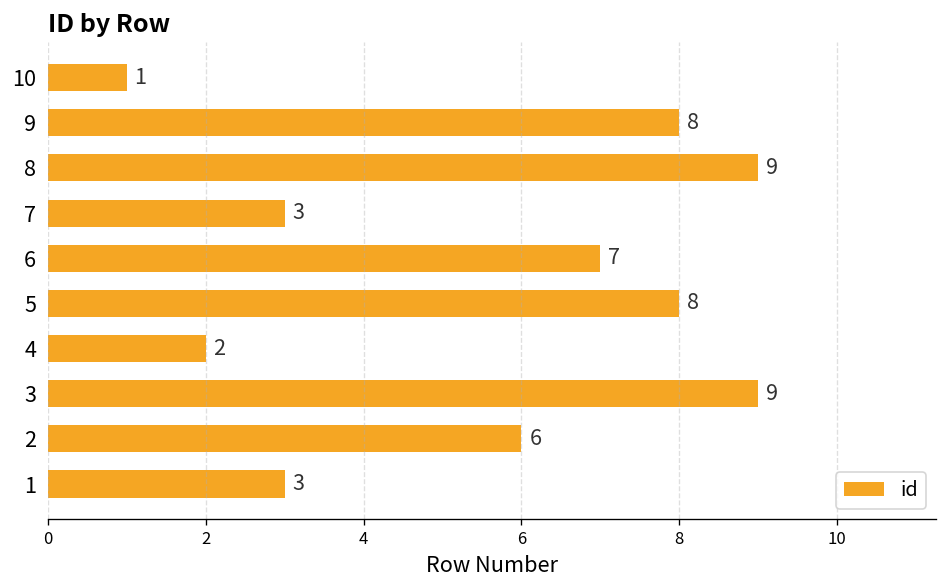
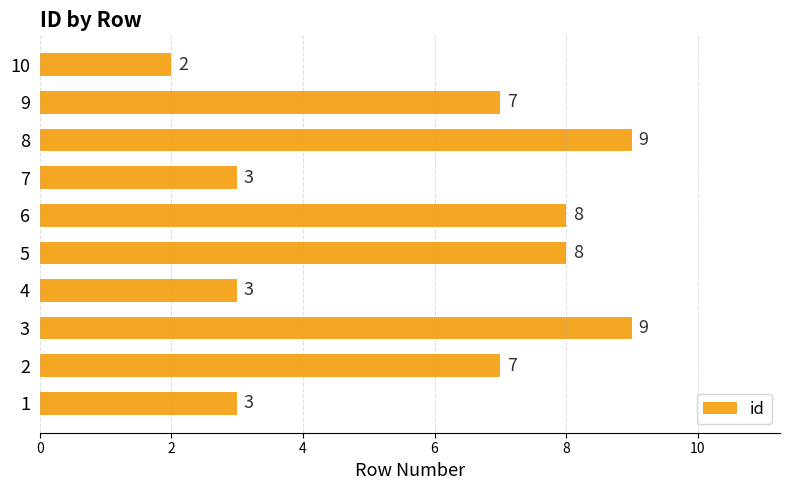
10: 1 -> 2
9: 8 -> 7
6: 7 -> 8
4: 2 -> 3
2: 6 -> 7
